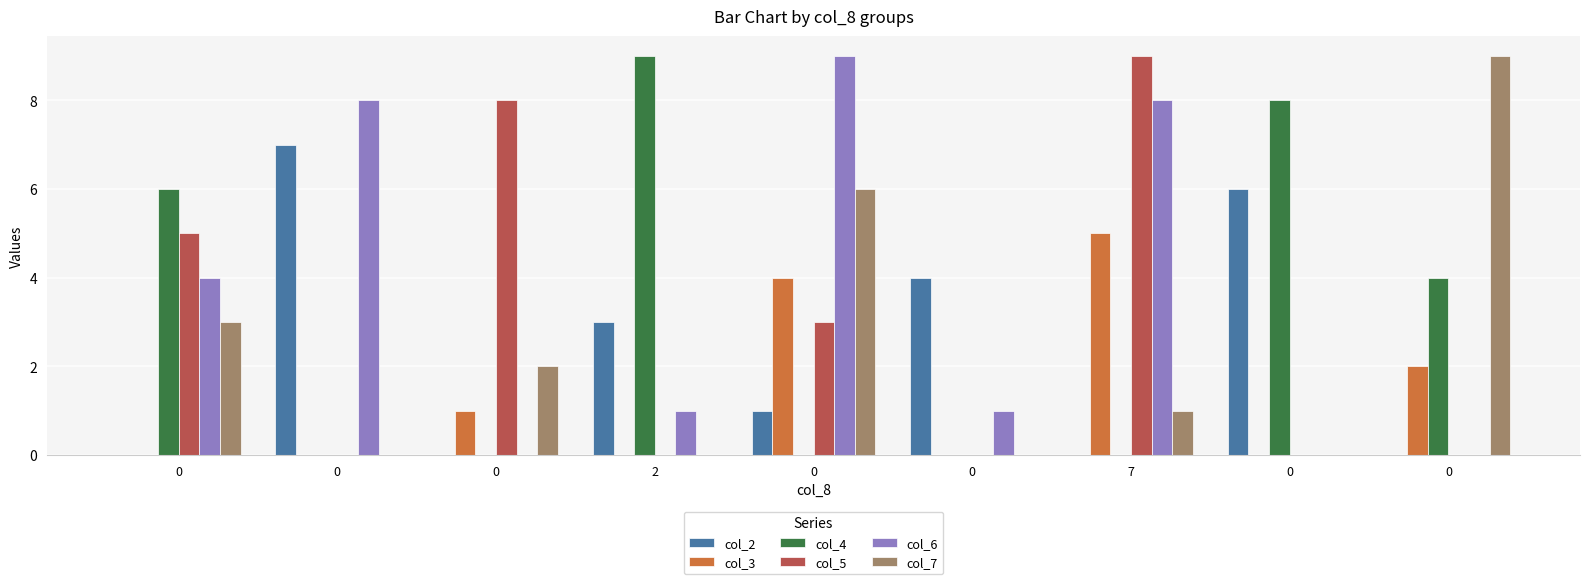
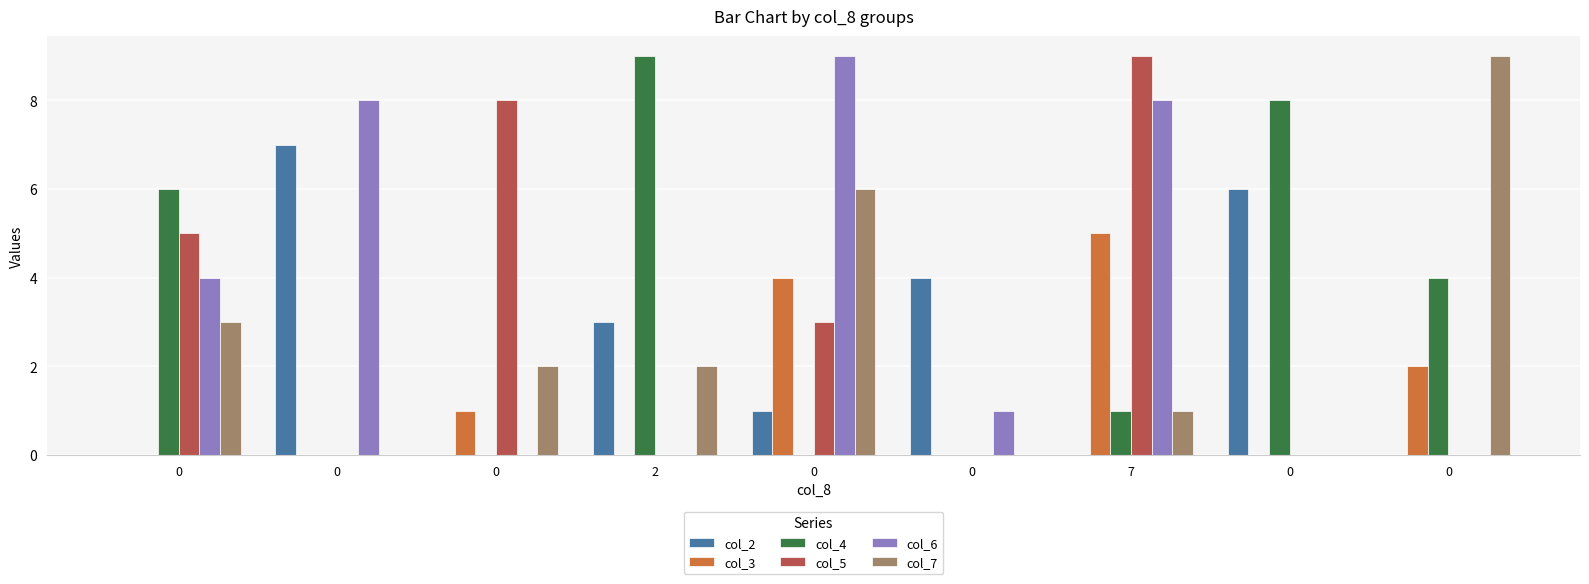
col_6, 2: 1 -> 0
col_7, 2: 0 -> 2
col_4, 7: 0 -> 1
